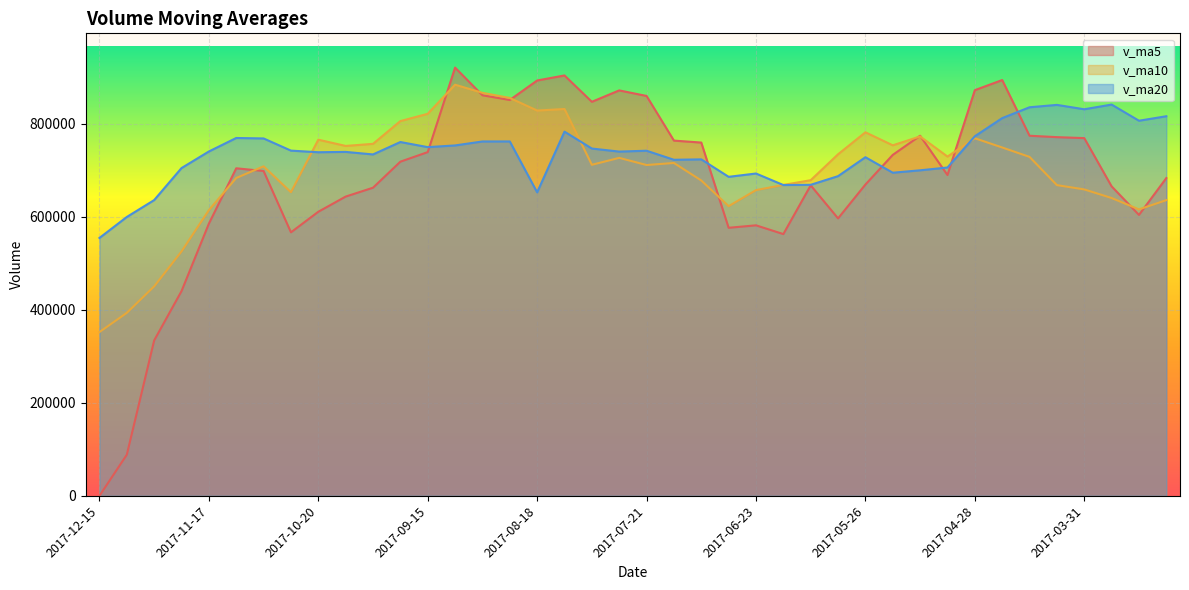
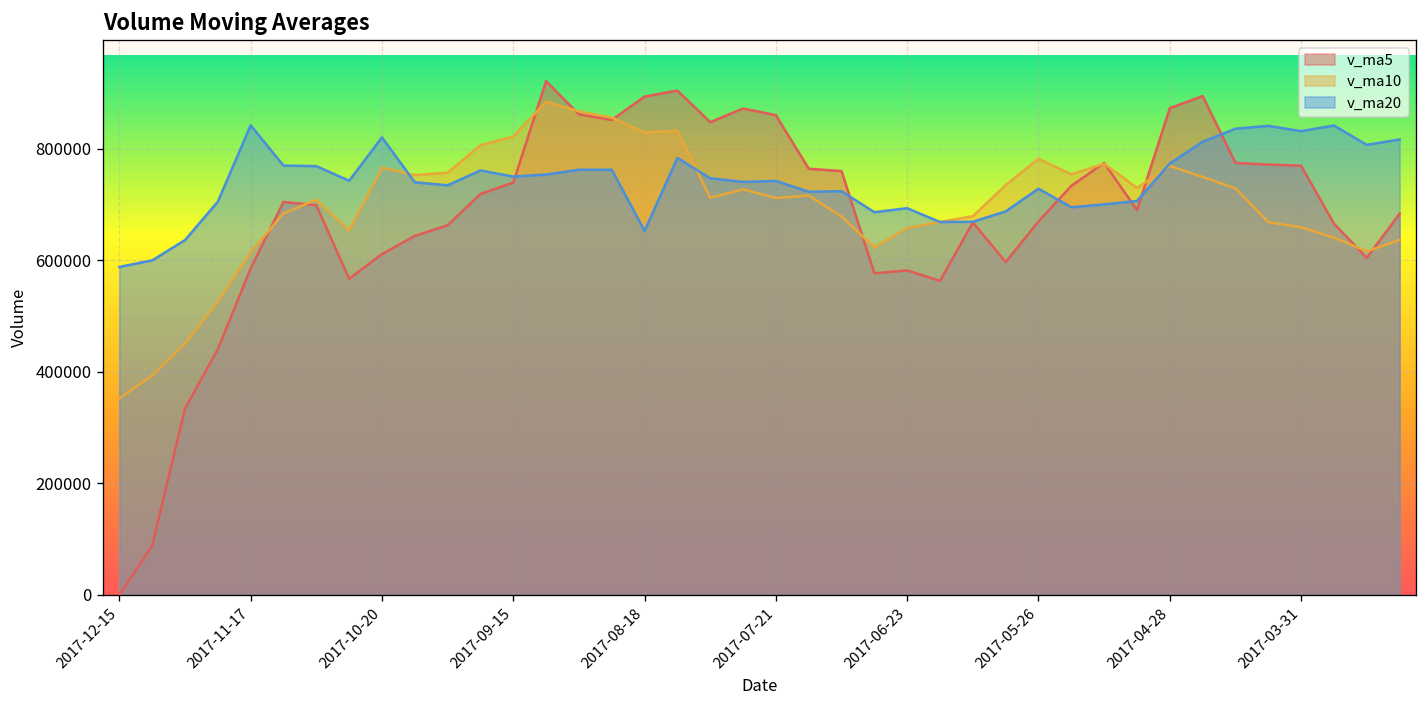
v_ma20, 2017-12-15: 550000 -> 590000
v_ma20, 2017-11-17: 740000 -> 840000
v_ma20, 2017-10-20: 740000 -> 820000
